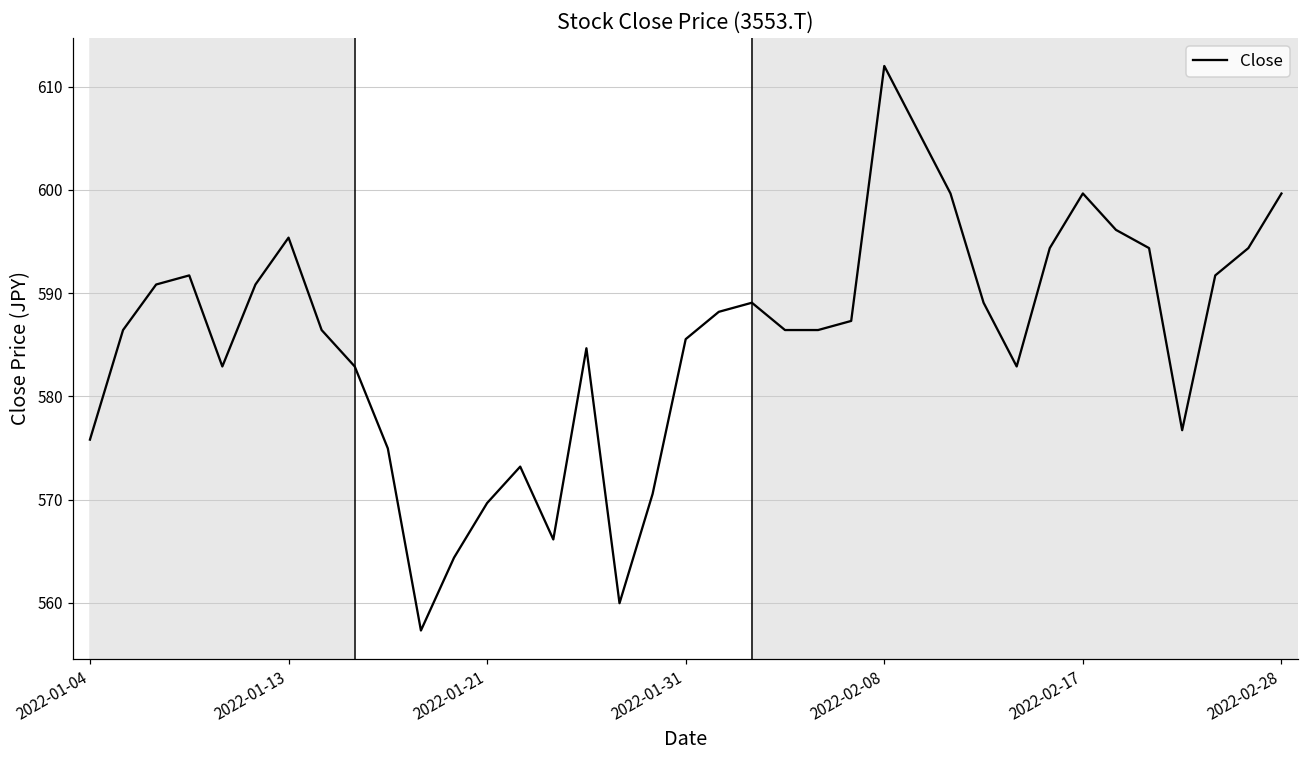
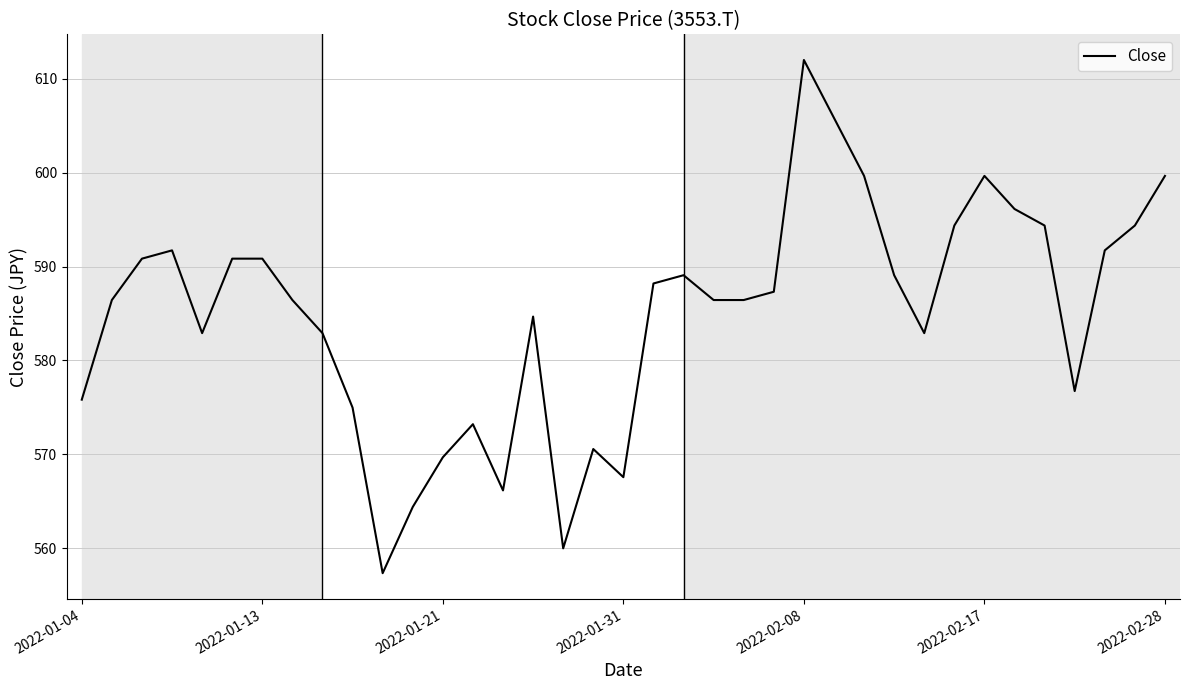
2022-01-13: 595 -> 591
2022-01-31: 586 -> 568
